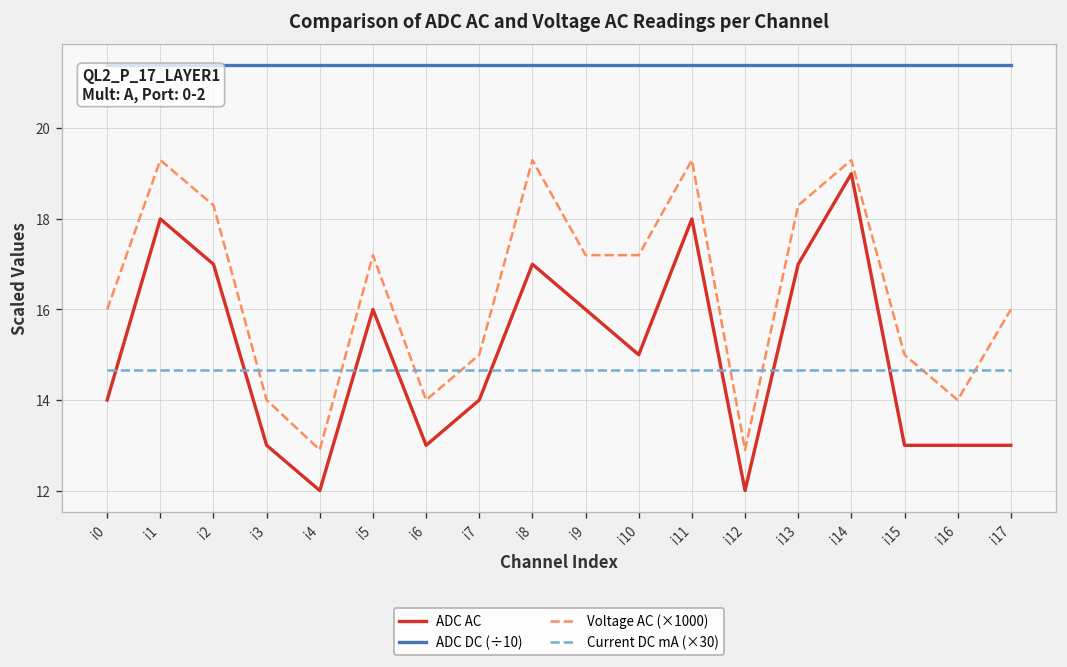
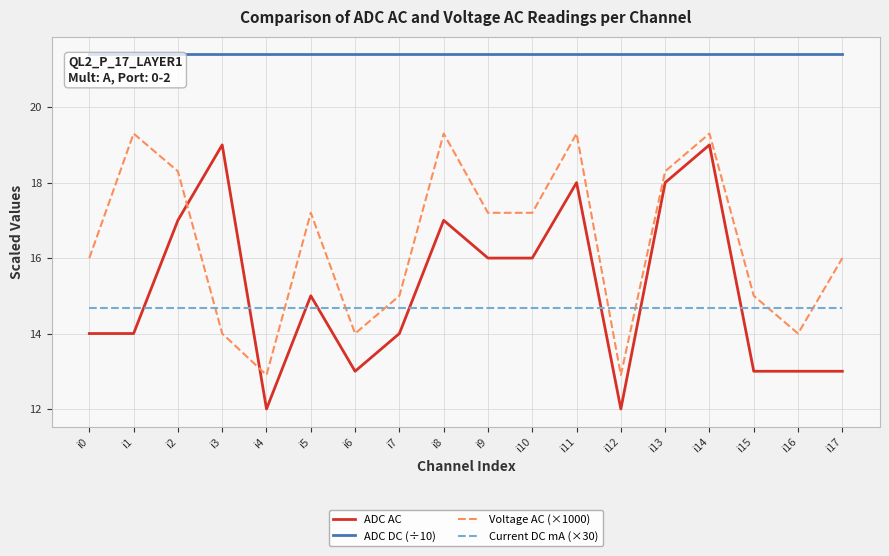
ADC AC, i1: 18 -> 14
ADC AC, i3: 13 -> 19
ADC AC, i5: 16 -> 15
ADC AC, i10: 15 -> 16
ADC AC, i13: 17 -> 18
